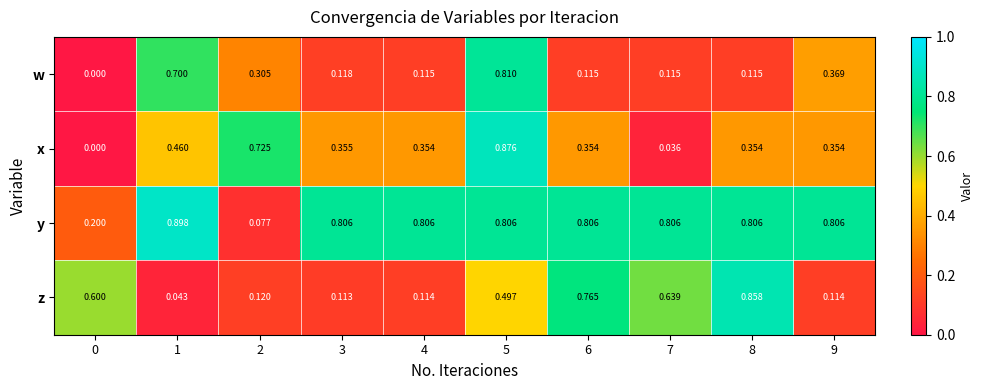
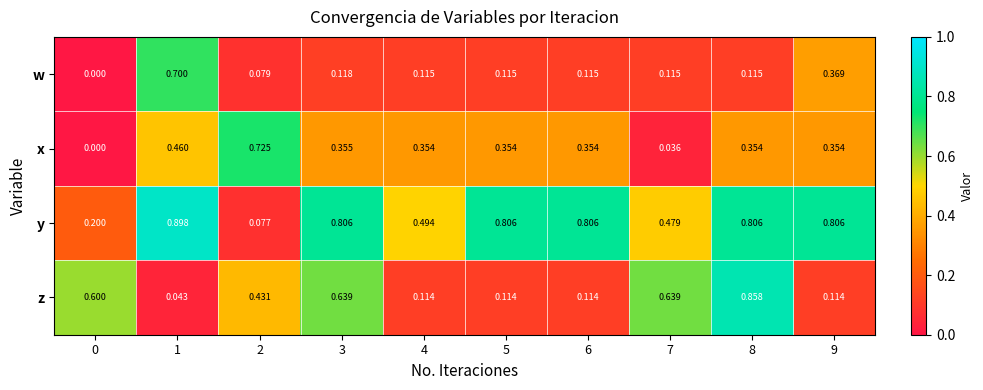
w, 2: 0.305 -> 0.079
w, 5: 0.810 -> 0.115
x, 5: 0.876 -> 0.354
y, 4: 0.806 -> 0.494
y, 7: 0.806 -> 0.479
z, 2: 0.120 -> 0.431
z, 3: 0.113 -> 0.639
z, 5: 0.497 -> 0.114
z, 6: 0.765 -> 0.114
